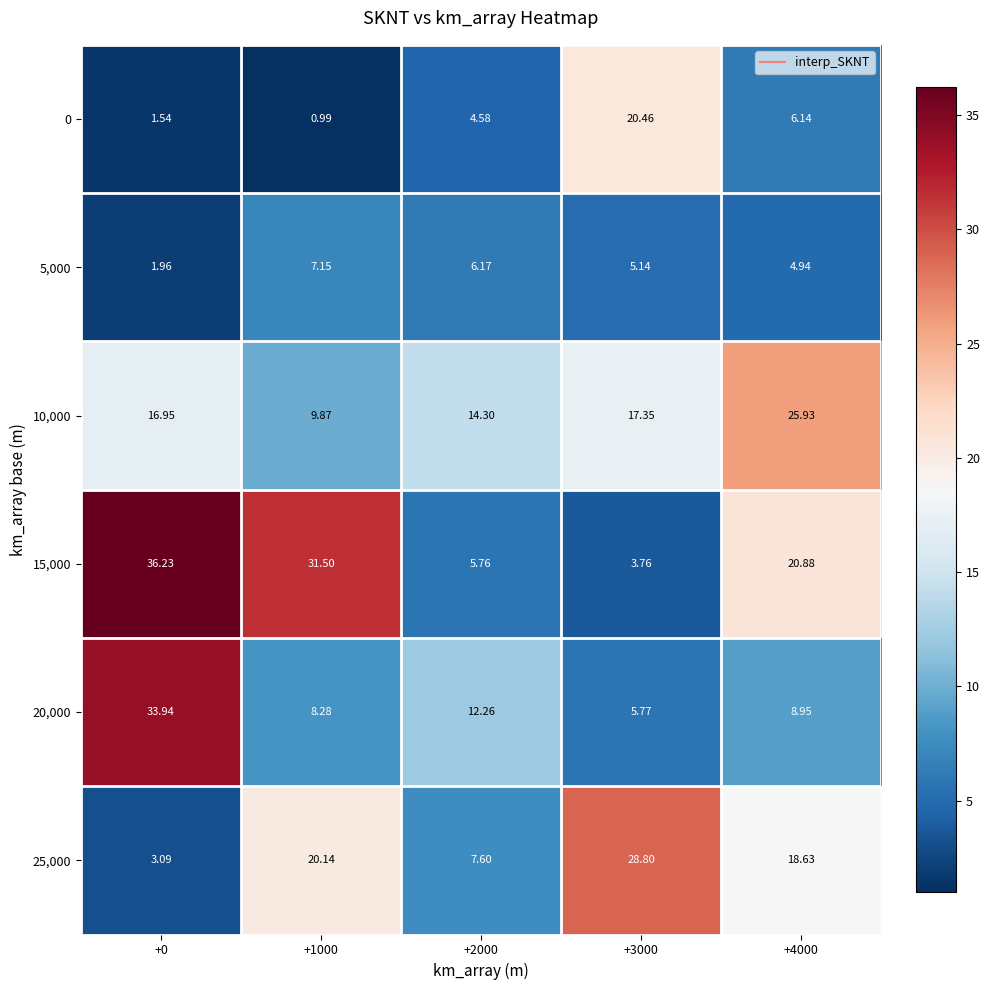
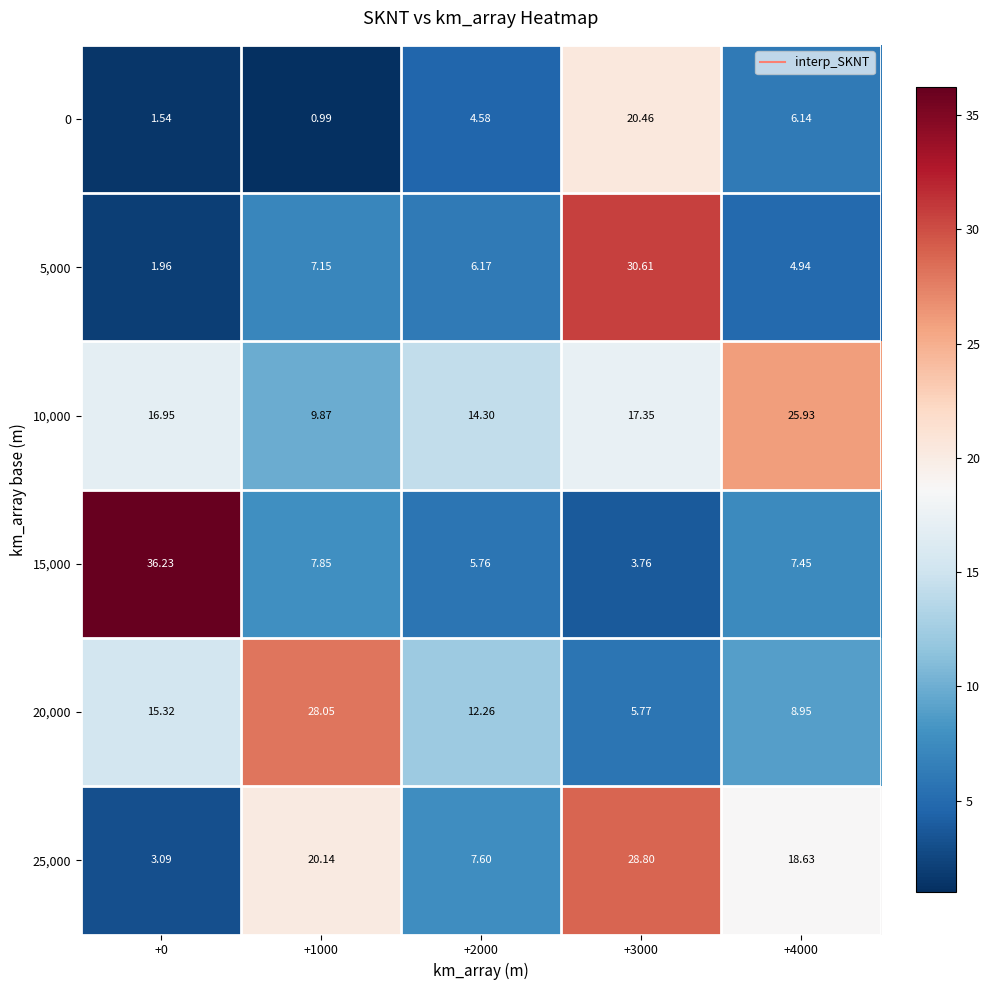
5,000, +3000: 5.14 -> 30.61
15,000, +1000: 31.50 -> 7.85
15,000, +4000: 20.88 -> 7.45
20,000, +0: 33.94 -> 15.32
20,000, +1000: 8.28 -> 28.05
